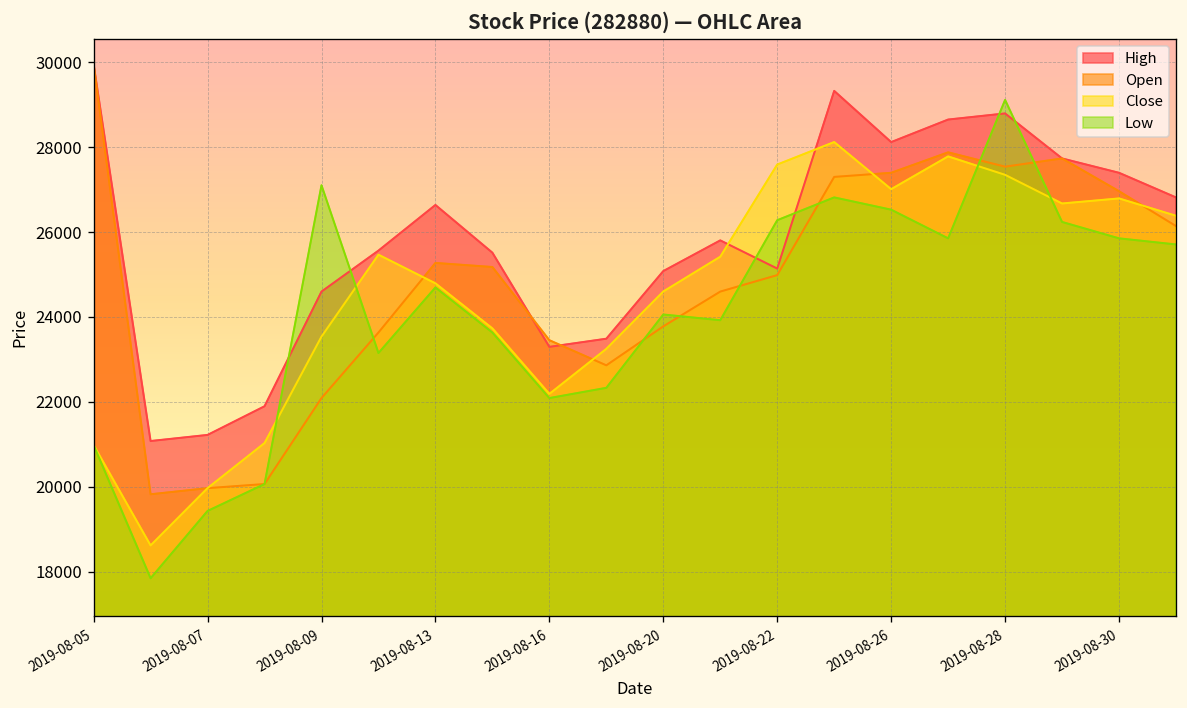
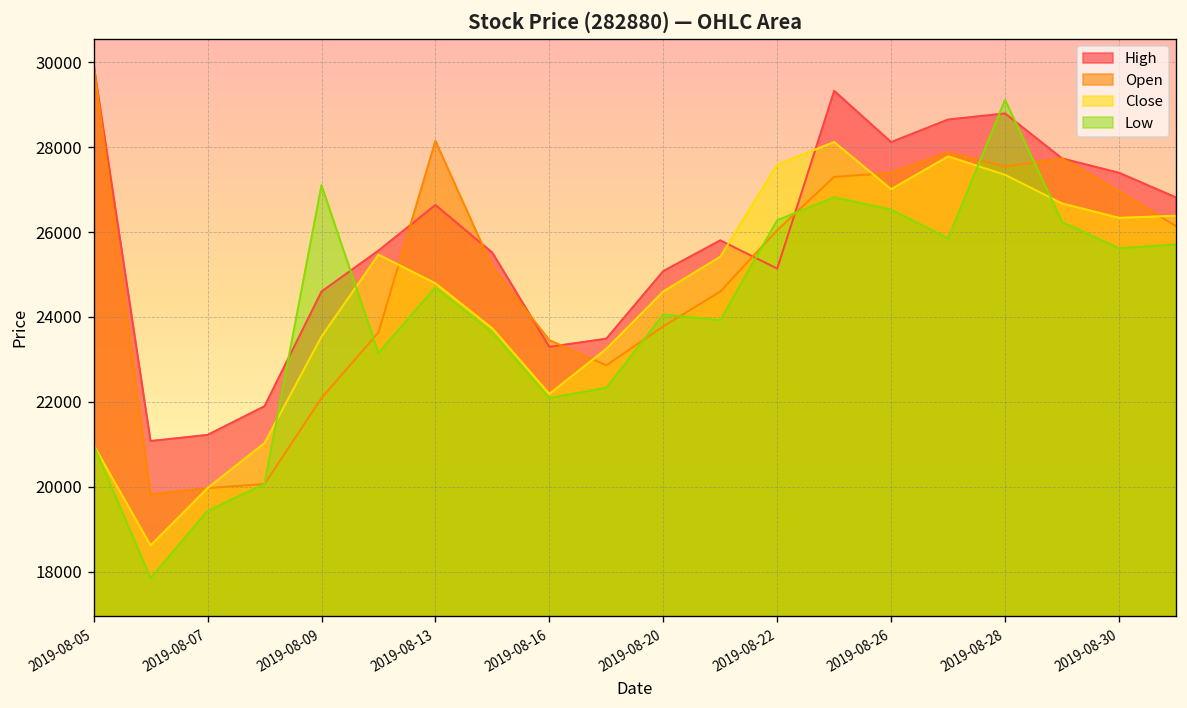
Open, 2019-08-13: 25300 -> 28100
Open, 2019-08-22: 25000 -> 26000
Close, 2019-08-30: 26800 -> 26300
Low, 2019-08-30: 25900 -> 25600
